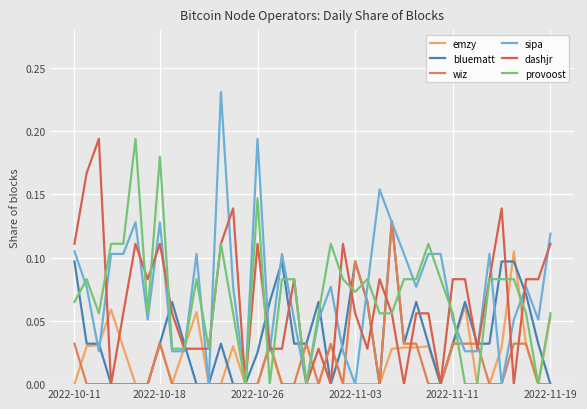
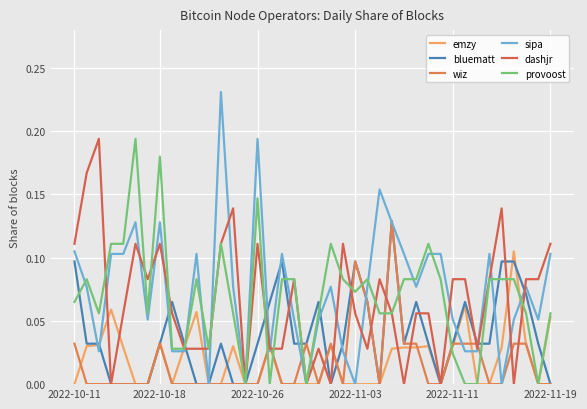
bluematt, 2022-10-26: 0.025 -> 0.032
provoost, 2022-11-11: 0.056 -> 0.024
sipa, 2022-11-19: 0.119 -> 0.103
